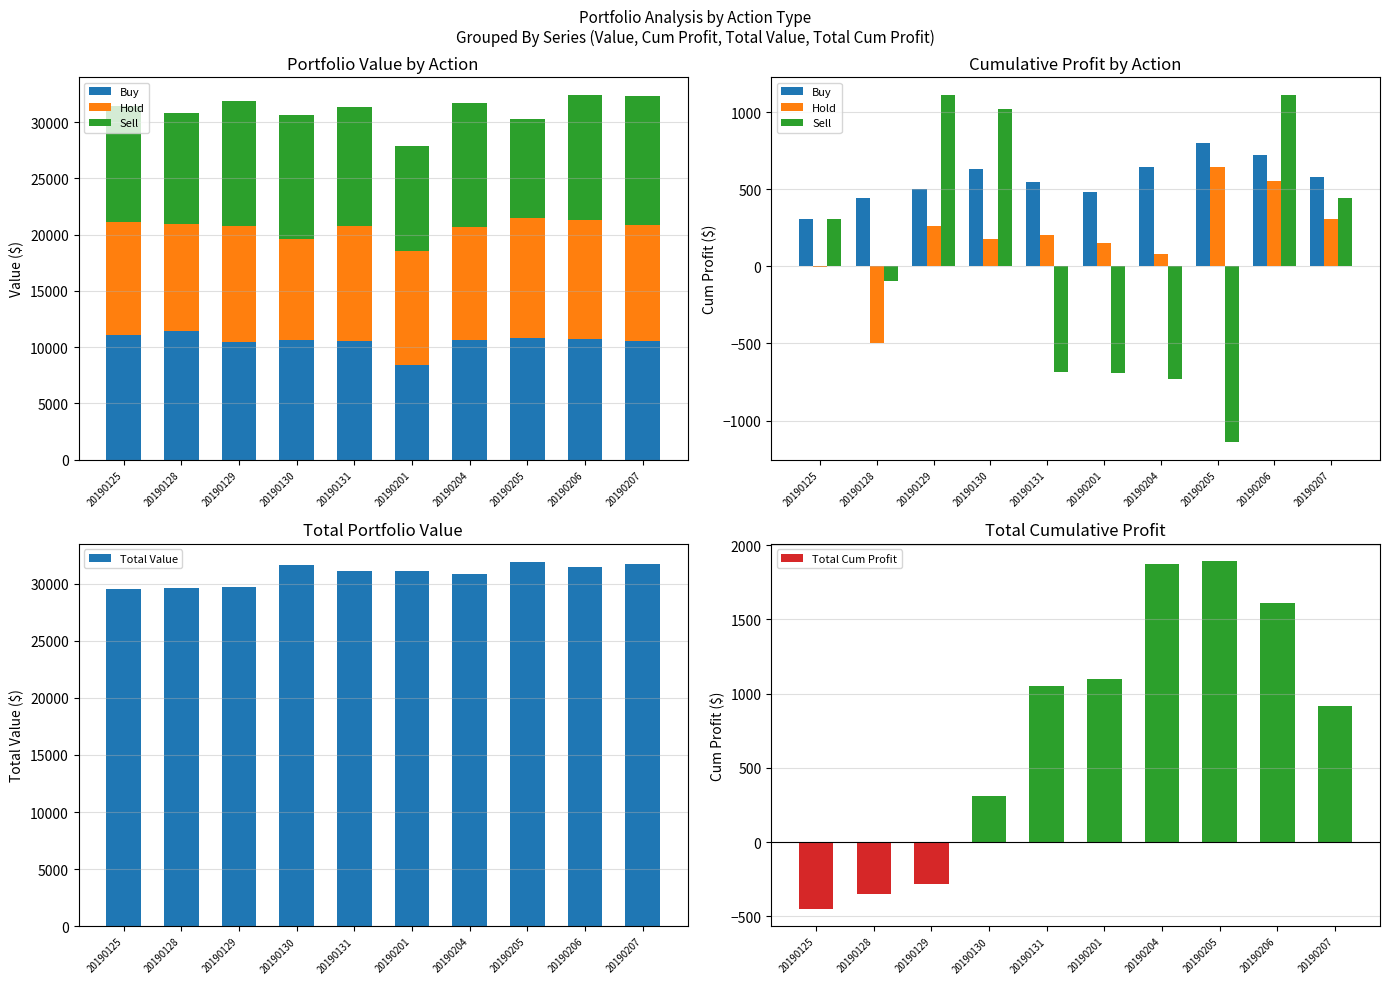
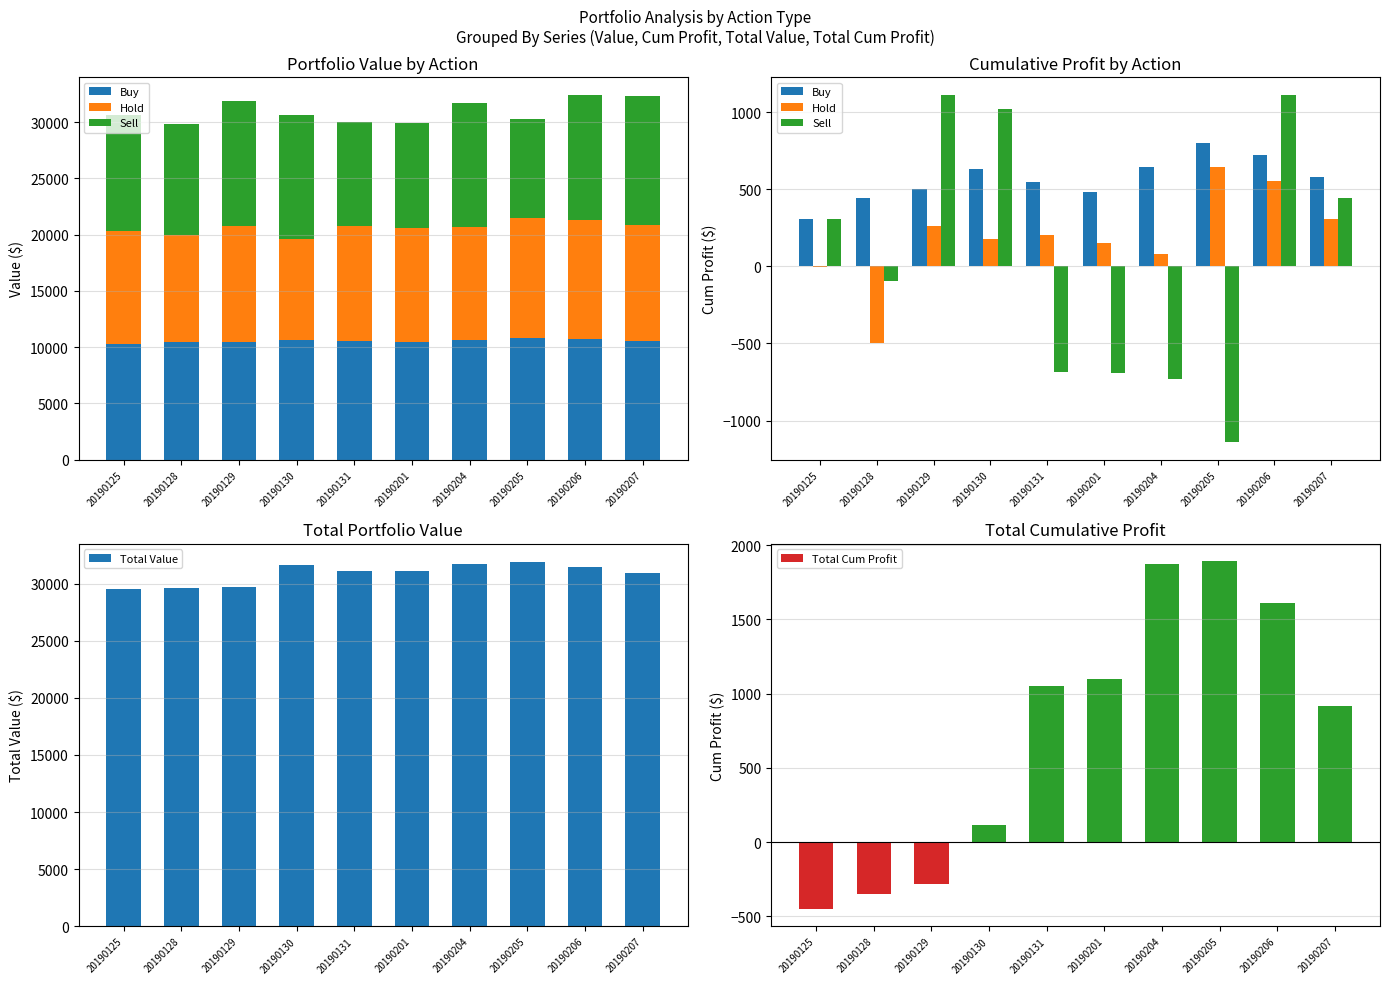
Portfolio Value by Action, Buy, 20190125: 11100 -> 10300
Portfolio Value by Action, Buy, 20190128: 11400 -> 10400
Portfolio Value by Action, Sell, 20190131: 10700 -> 9300
Portfolio Value by Action, Buy, 20190201: 8400 -> 10500
Total Portfolio Value, 20190204: 30800 -> 31700
Total Portfolio Value, 20190207: 31700 -> 30900
Total Cumulative Profit, 20190130: 310 -> 120
